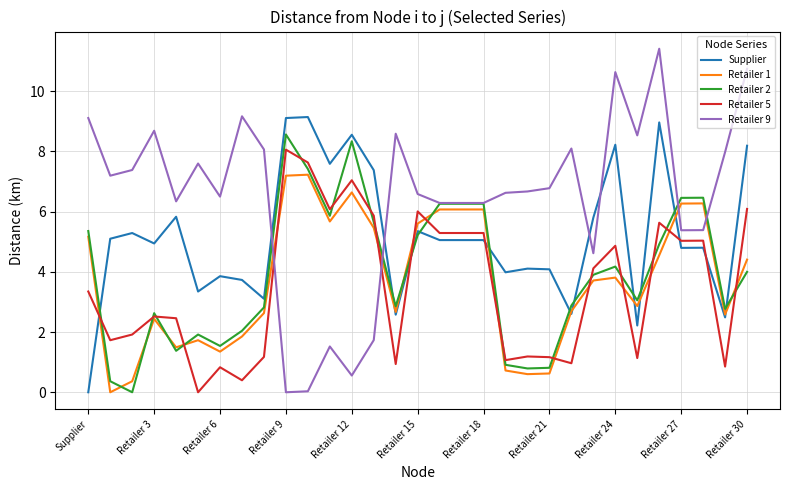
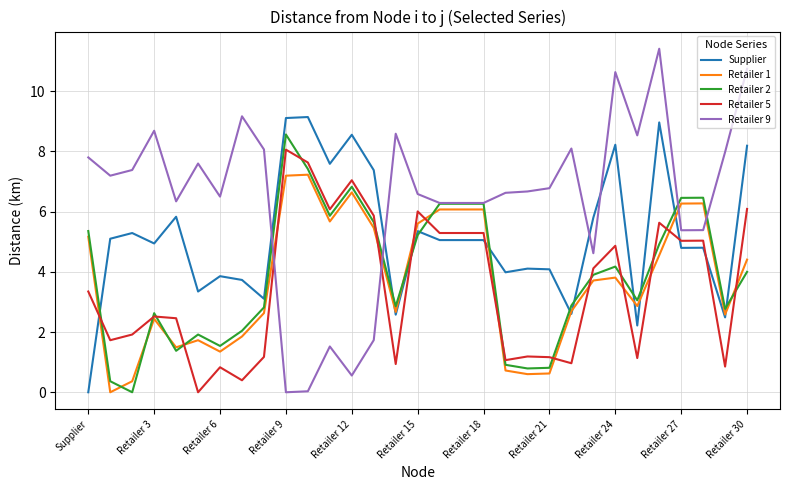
Retailer 9, Supplier: 9.1 -> 7.8
Retailer 2, Retailer 12: 8.3 -> 6.8
